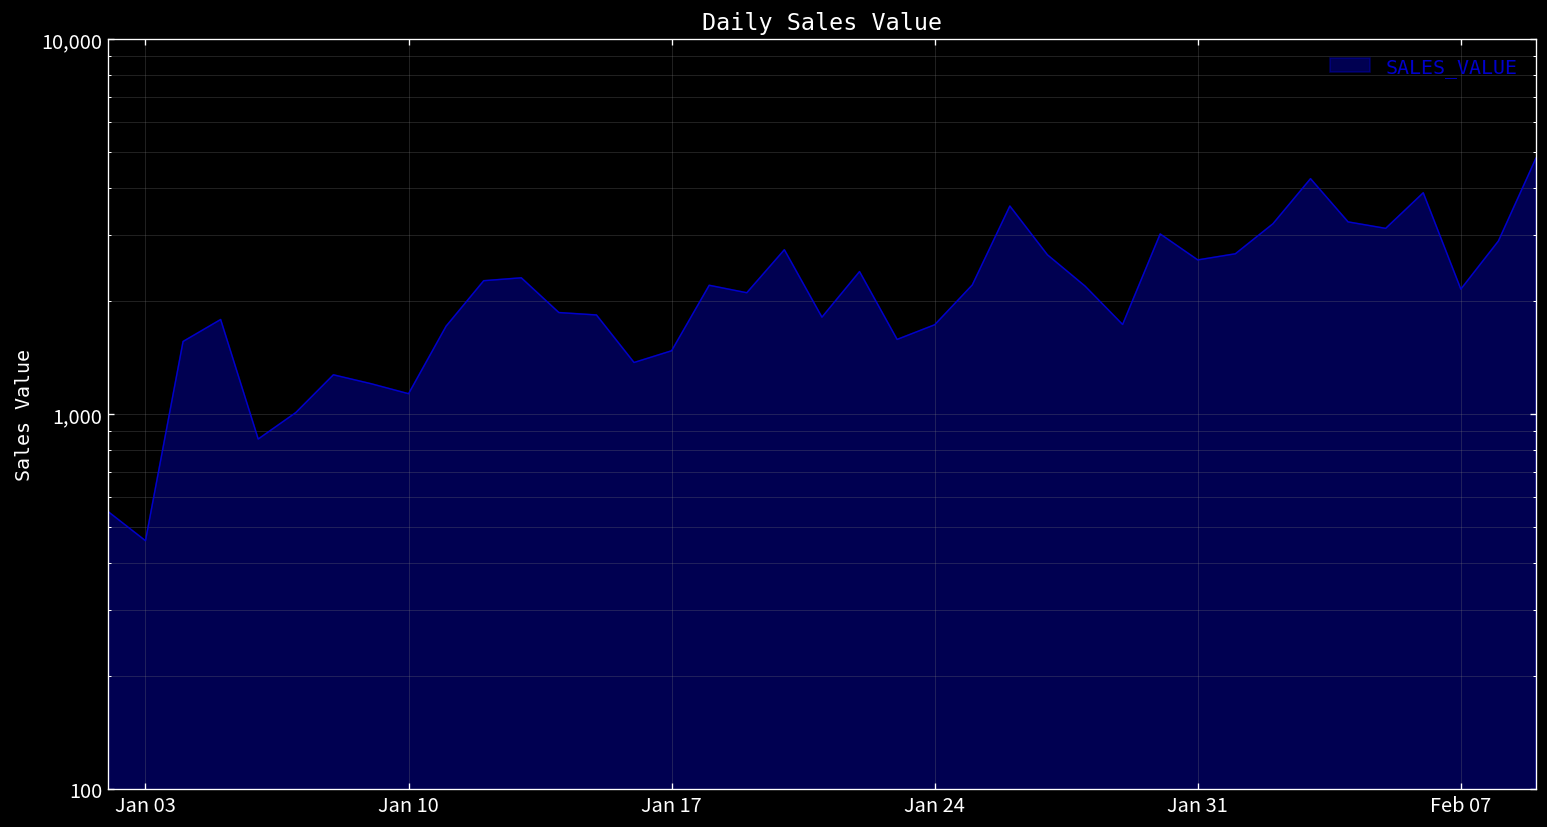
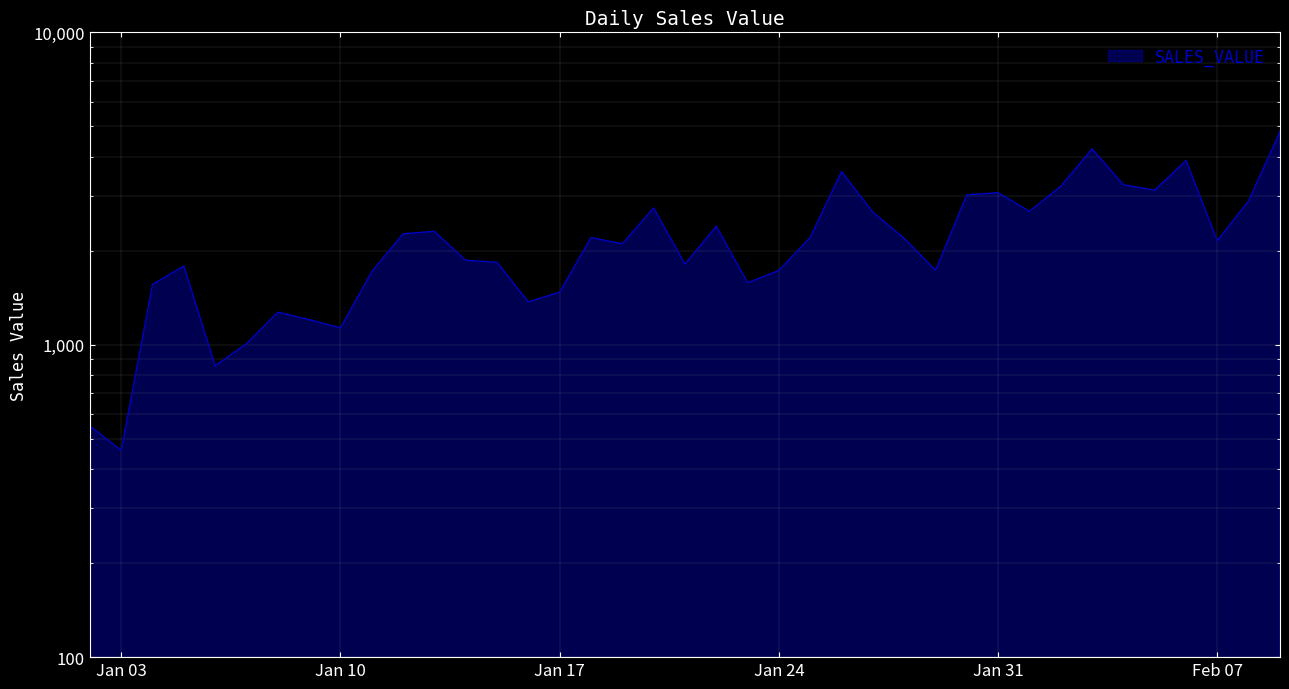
Jan 31: 2,600 -> 3,100
